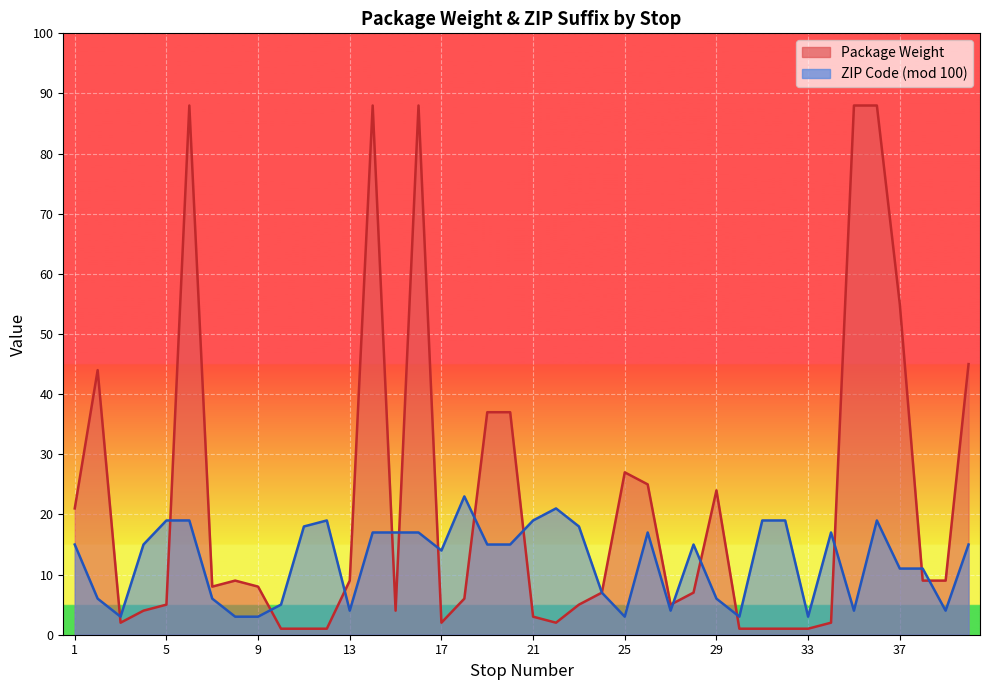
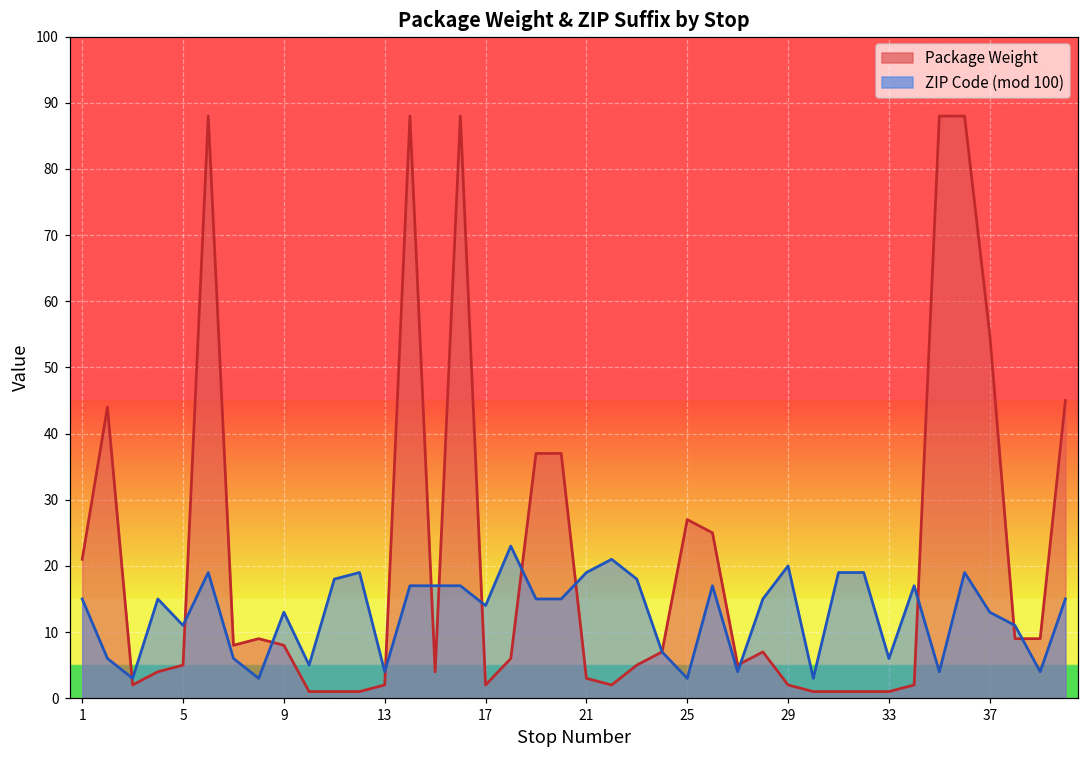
ZIP Code (mod 100), 5: 19 -> 11
ZIP Code (mod 100), 9: 3 -> 13
Package Weight, 13: 9 -> 2
Package Weight, 29: 24 -> 2
ZIP Code (mod 100), 29: 6 -> 20
ZIP Code (mod 100), 33: 3 -> 6
ZIP Code (mod 100), 37: 11 -> 13
